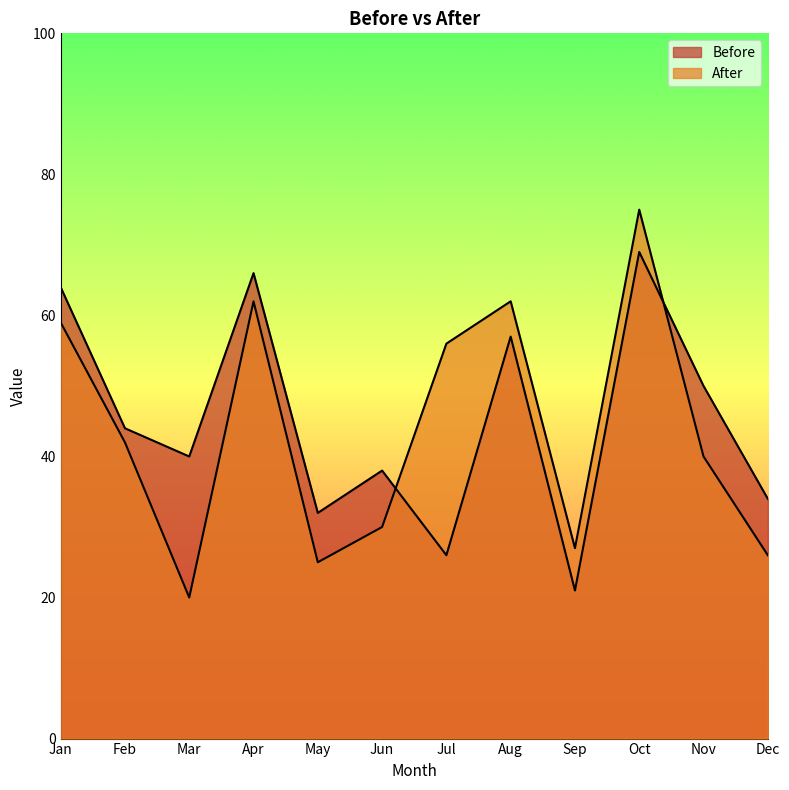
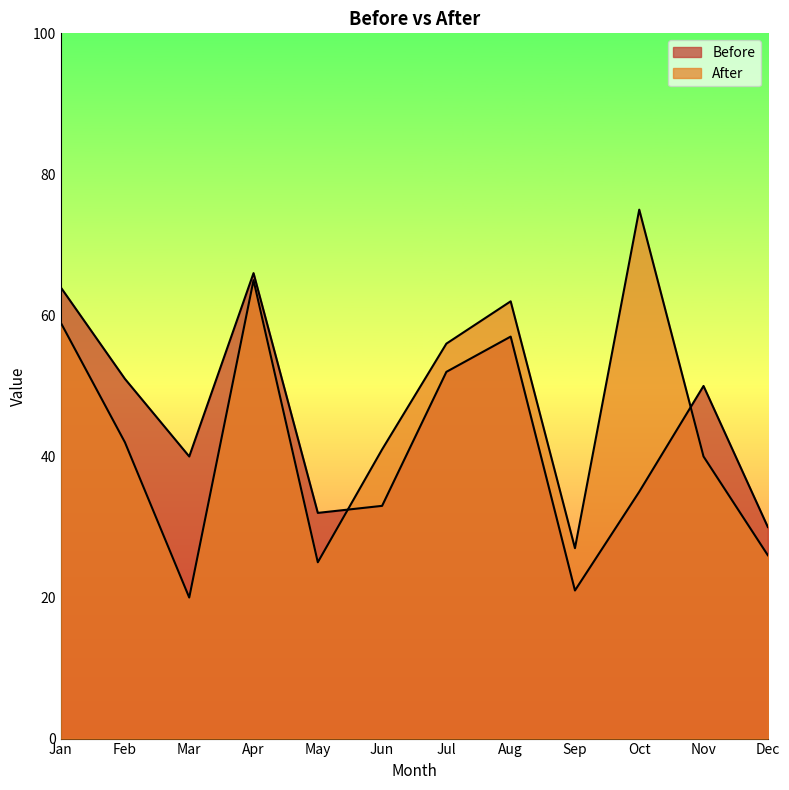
Before, Feb: 44 -> 51
After, Apr: 62 -> 65
Before, Jun: 38 -> 33
After, Jun: 30 -> 41
Before, Jul: 26 -> 52
Before, Oct: 69 -> 35
Before, Dec: 34 -> 30
